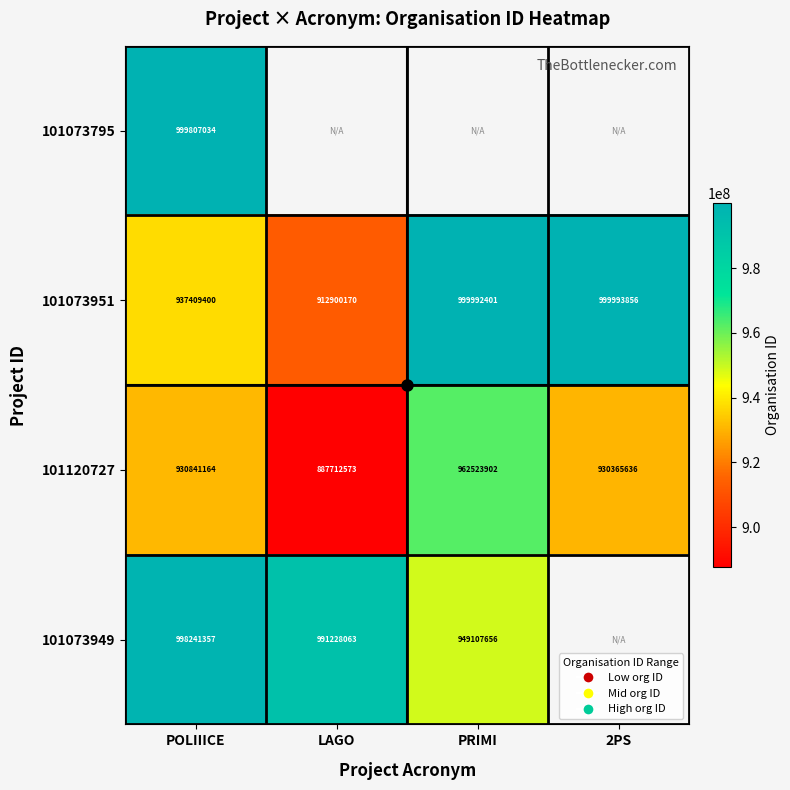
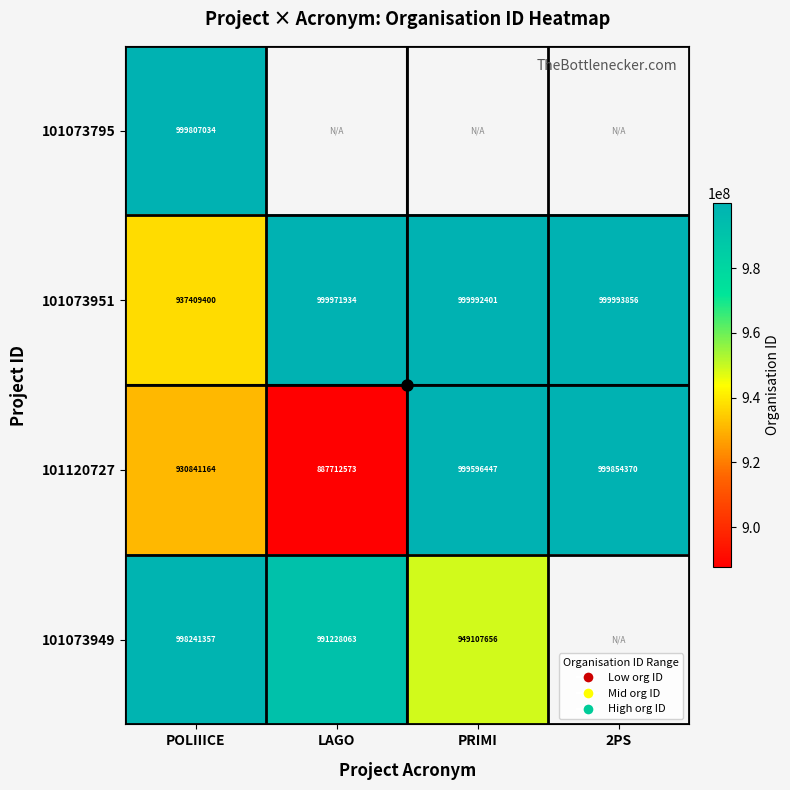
101073951, LAGO: 912900170 -> 999971934
101120727, PRIMI: 962523902 -> 999596447
101120727, 2PS: 930365636 -> 999854370
